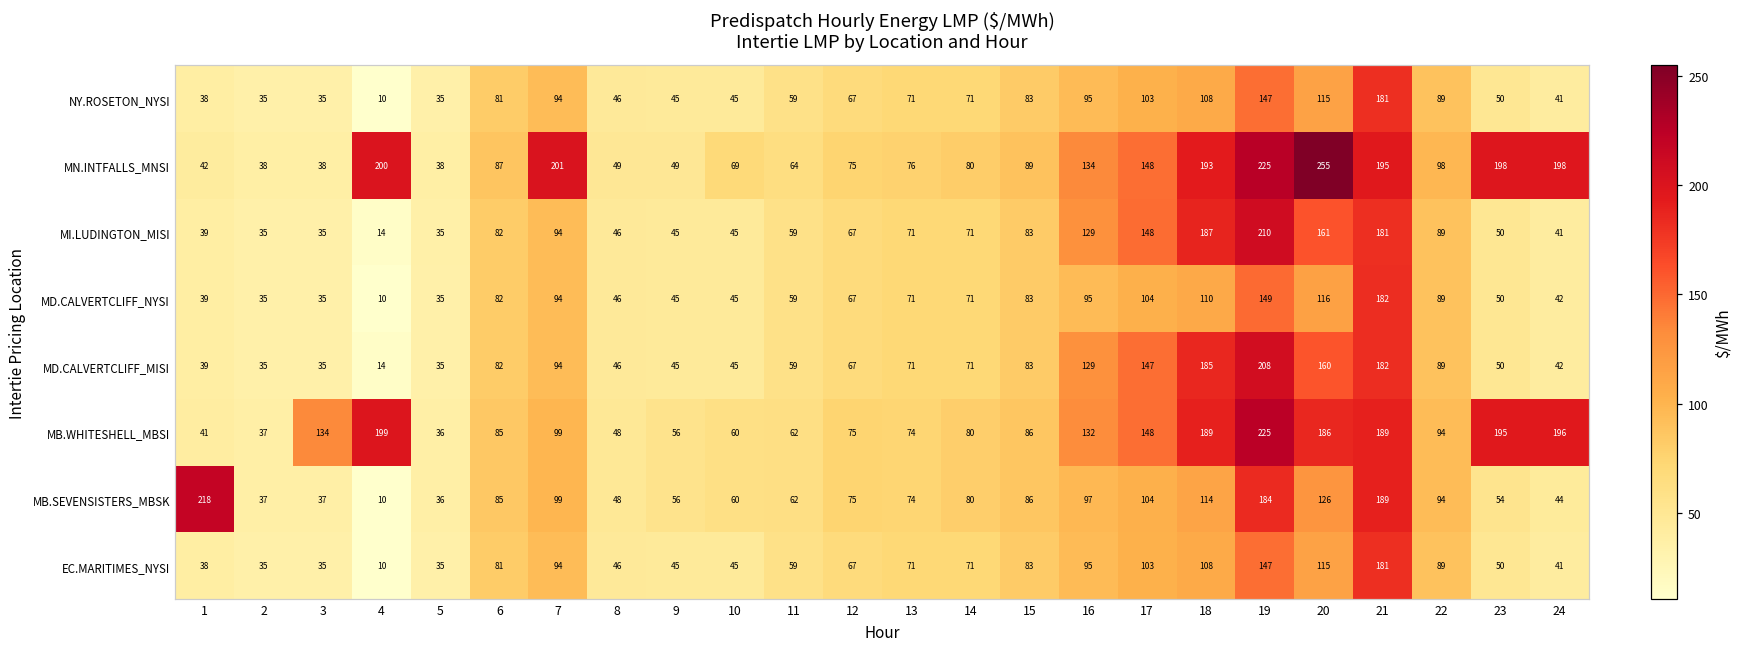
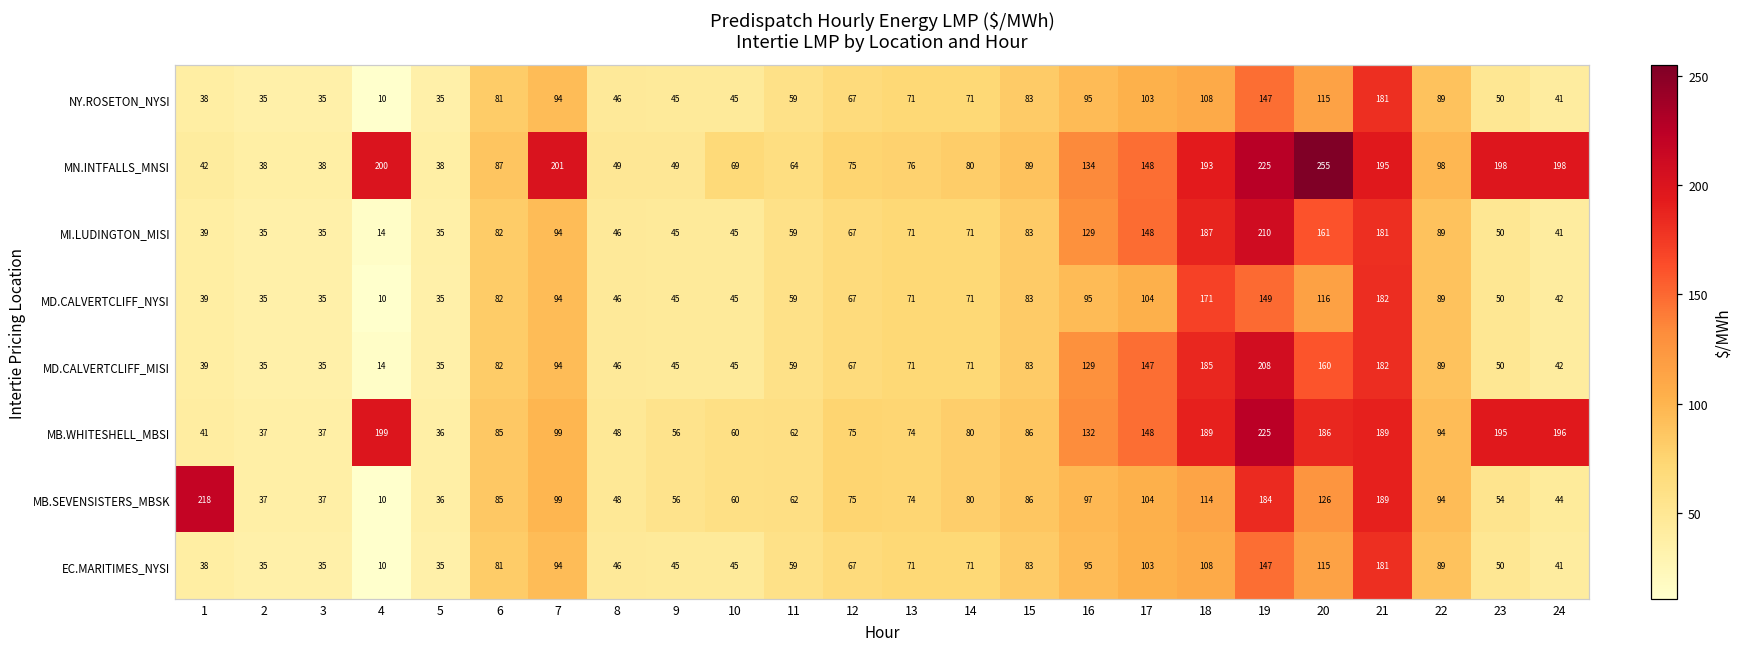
MD.CALVERTCLIFF_NYSI, 18: 110 -> 171
MB.WHITESHELL_MBSI, 3: 134 -> 37
